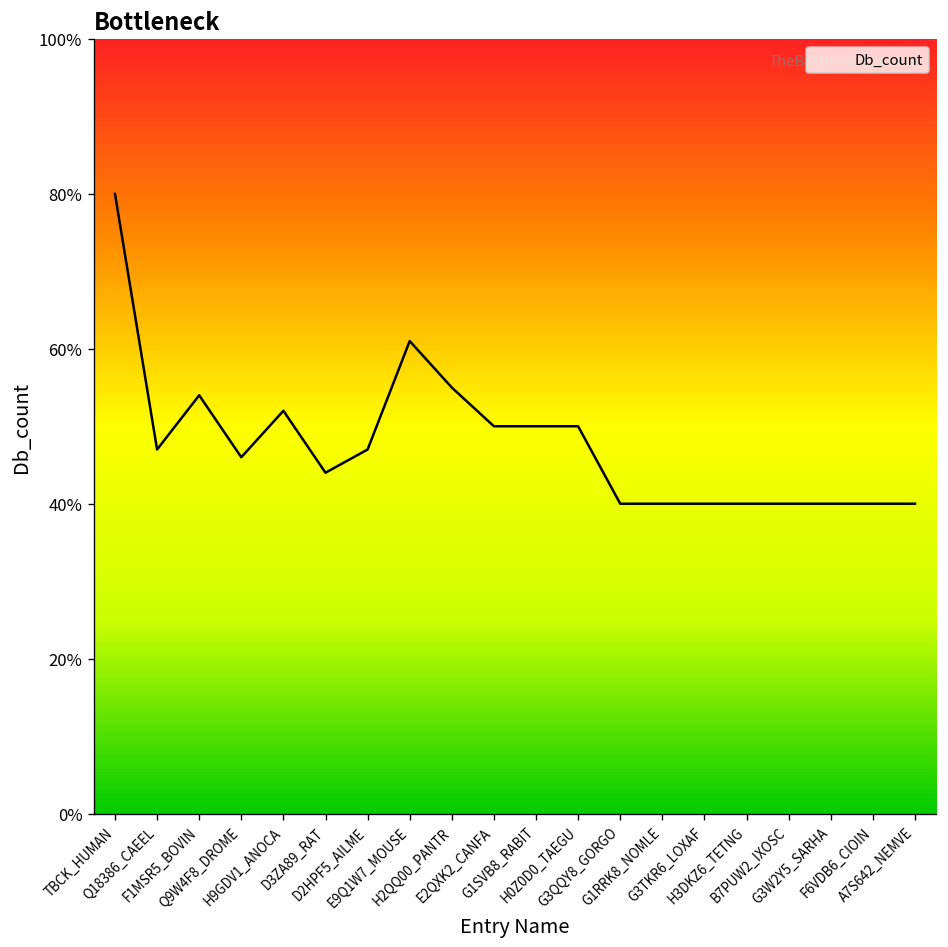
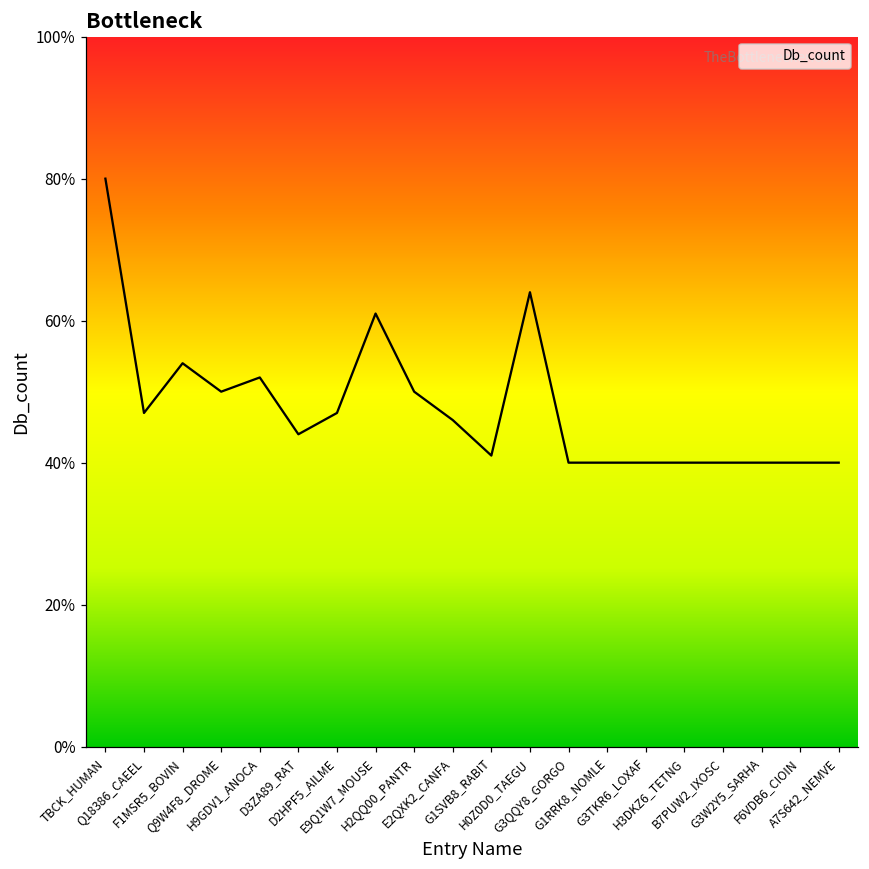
Q9W4F8_DROME: 46% -> 50%
H2QQ00_PANTR: 55% -> 50%
E2QXK2_CANFA: 50% -> 46%
G1SVB8_RABIT: 50% -> 41%
H0Z0D0_TAEGU: 50% -> 64%
